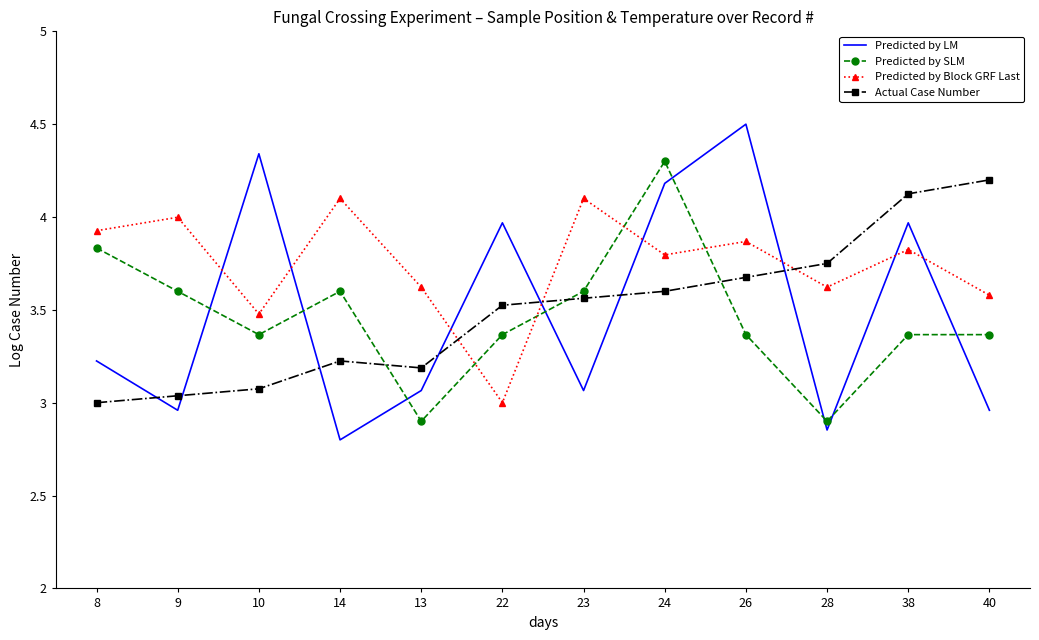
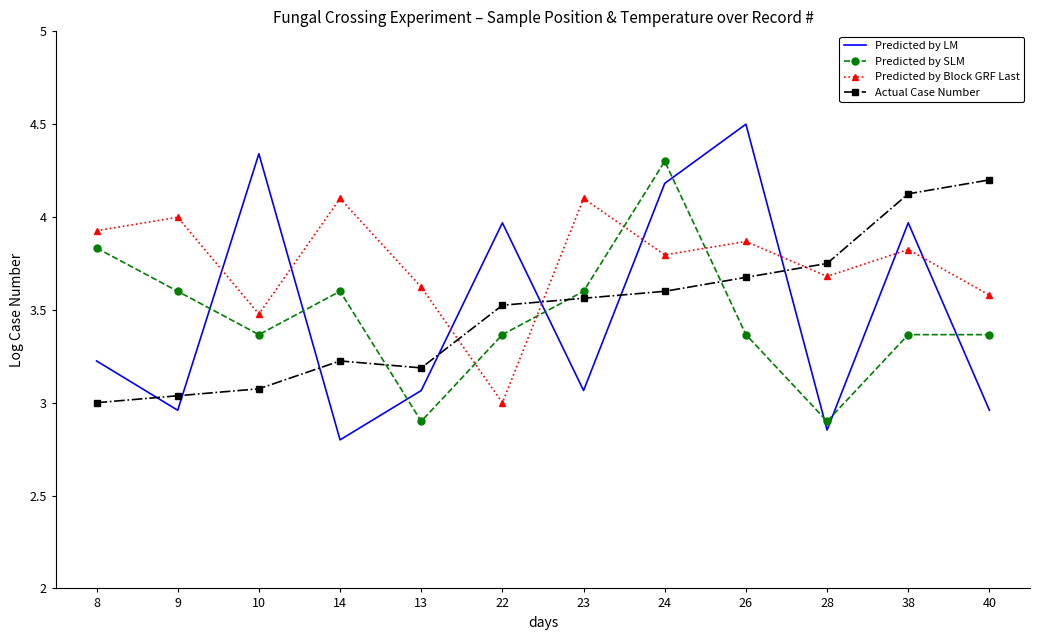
Predicted by Block GRF Last, 28: 3.62 -> 3.68
